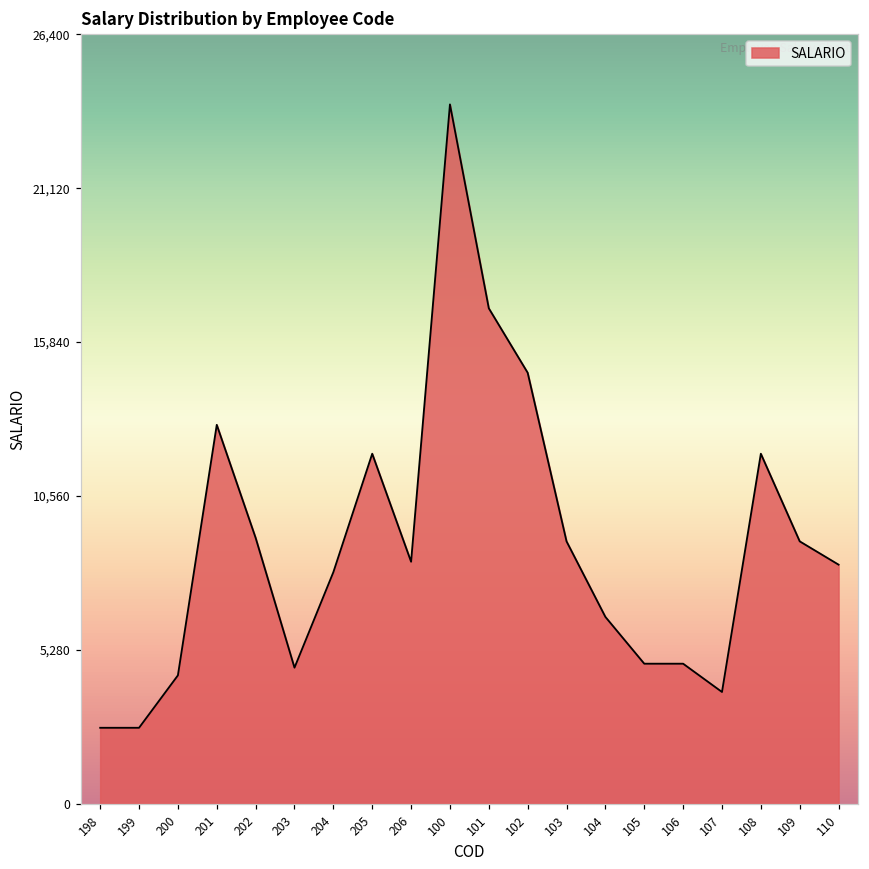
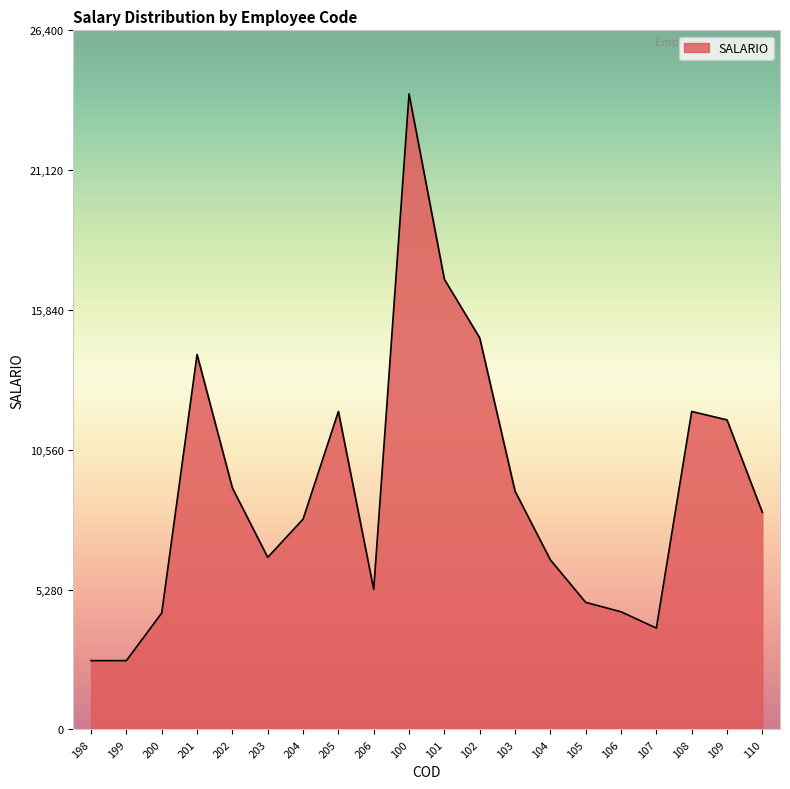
201: 13,000 -> 14,200
203: 4,700 -> 6,500
206: 8,300 -> 5,300
106: 4,800 -> 4,400
109: 9,000 -> 11,700
